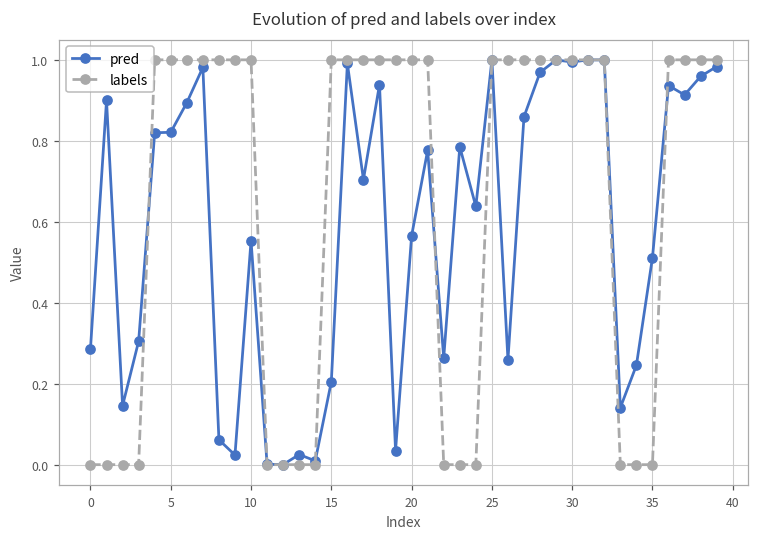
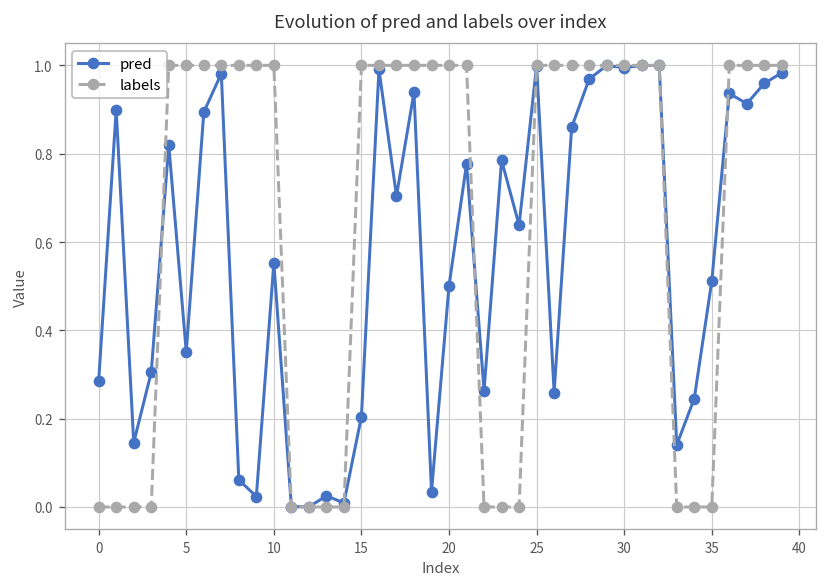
pred, 5: 0.82 -> 0.35
pred, 20: 0.57 -> 0.50
